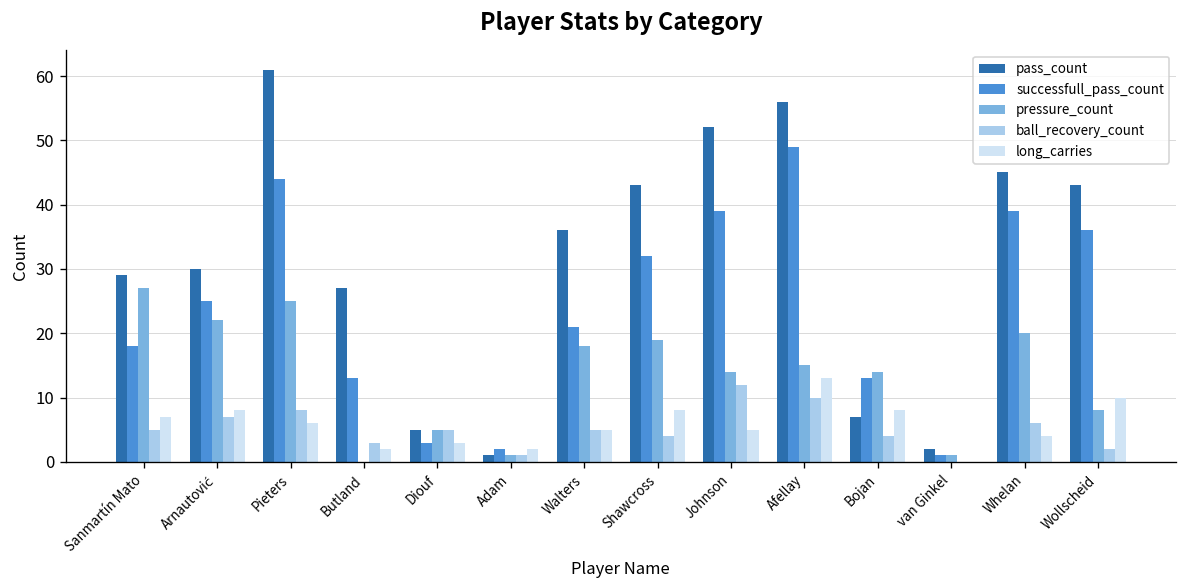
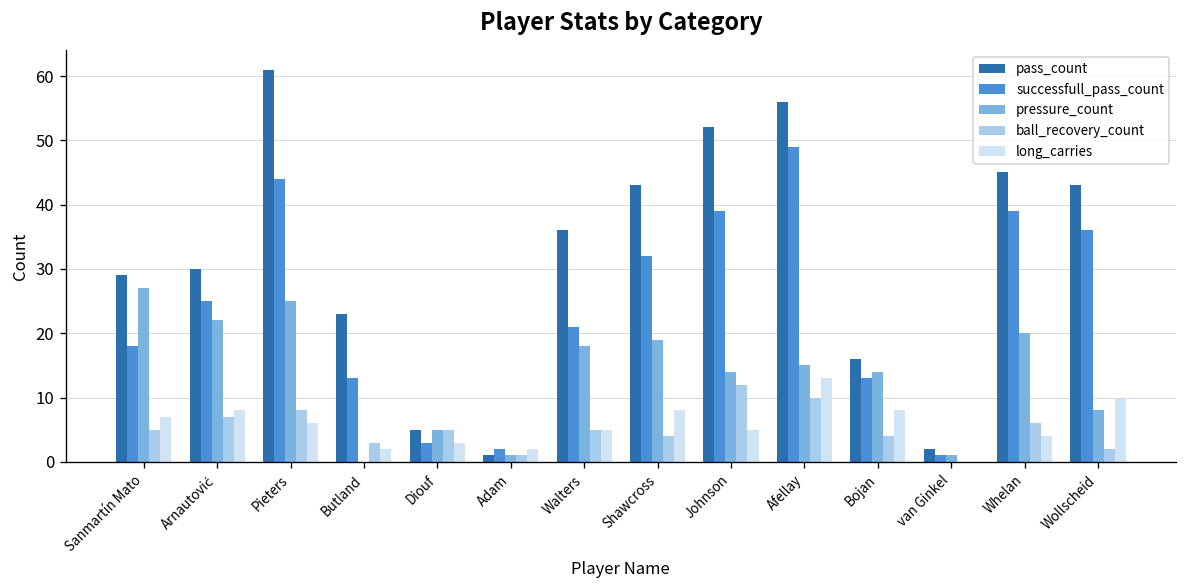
pass_count, Butland: 27 -> 23
pass_count, Bojan: 7 -> 16
